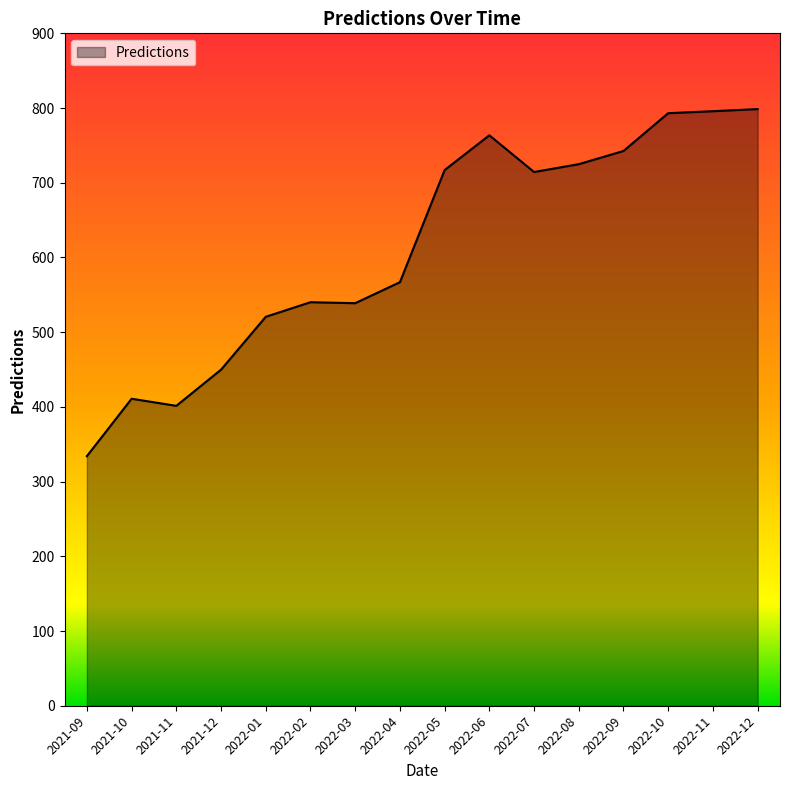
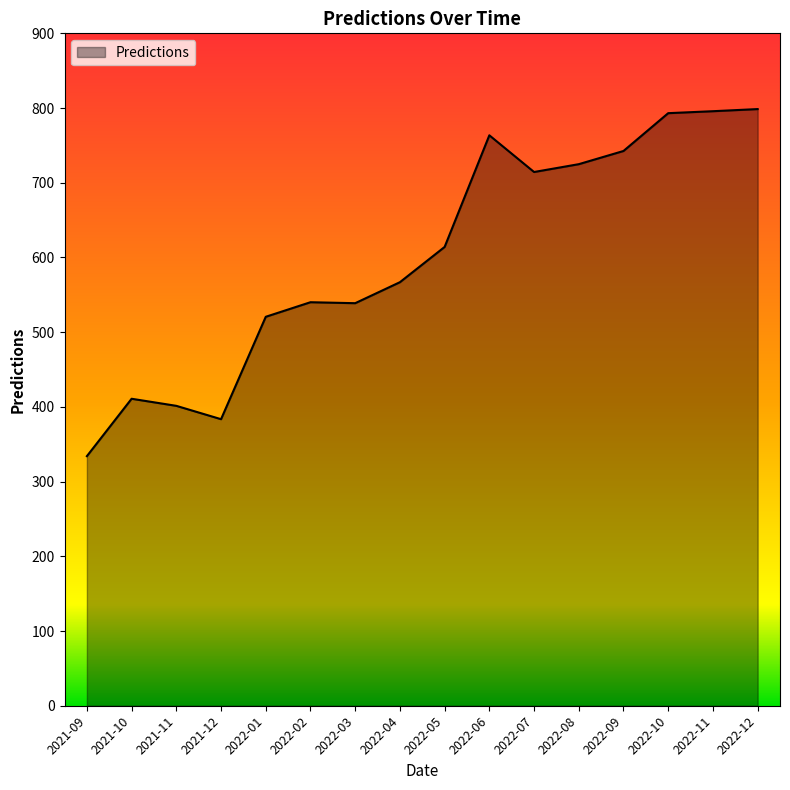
2021-12: 450 -> 380
2022-05: 720 -> 610
